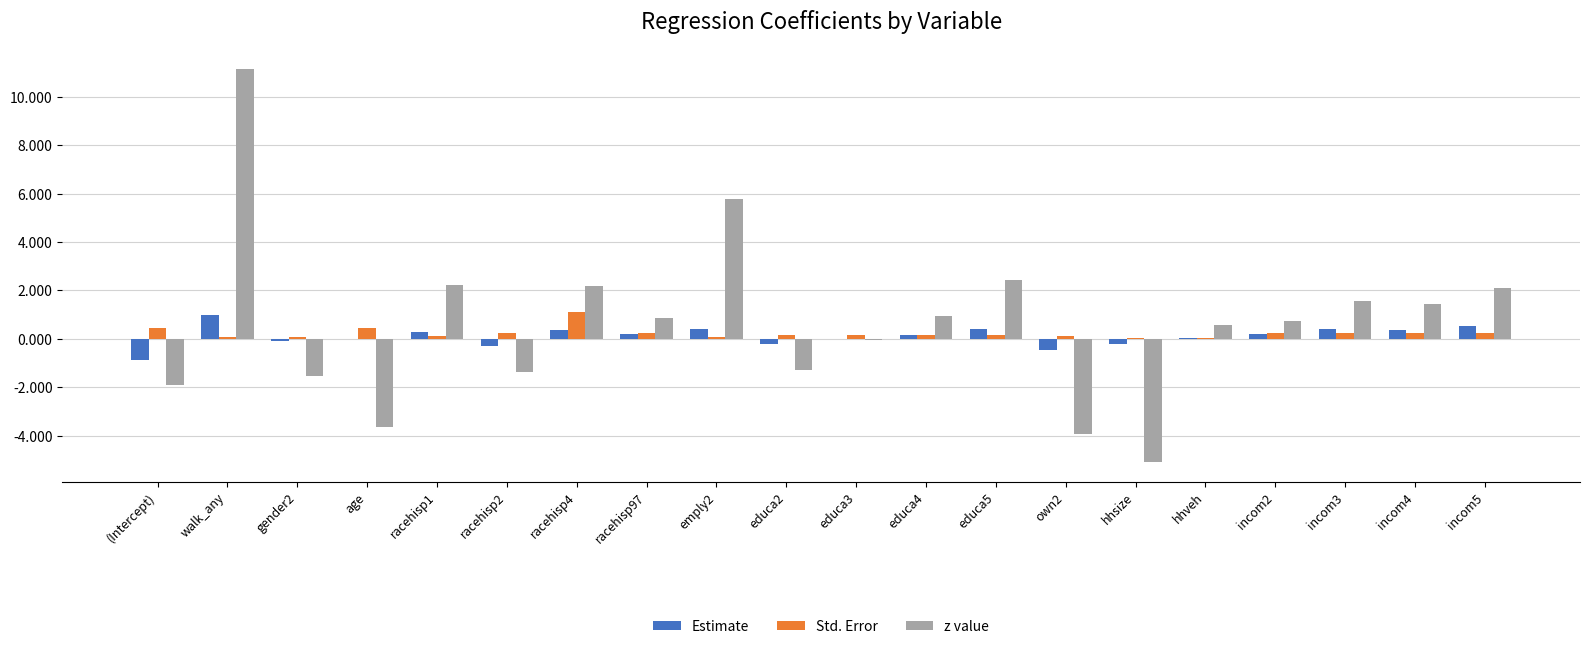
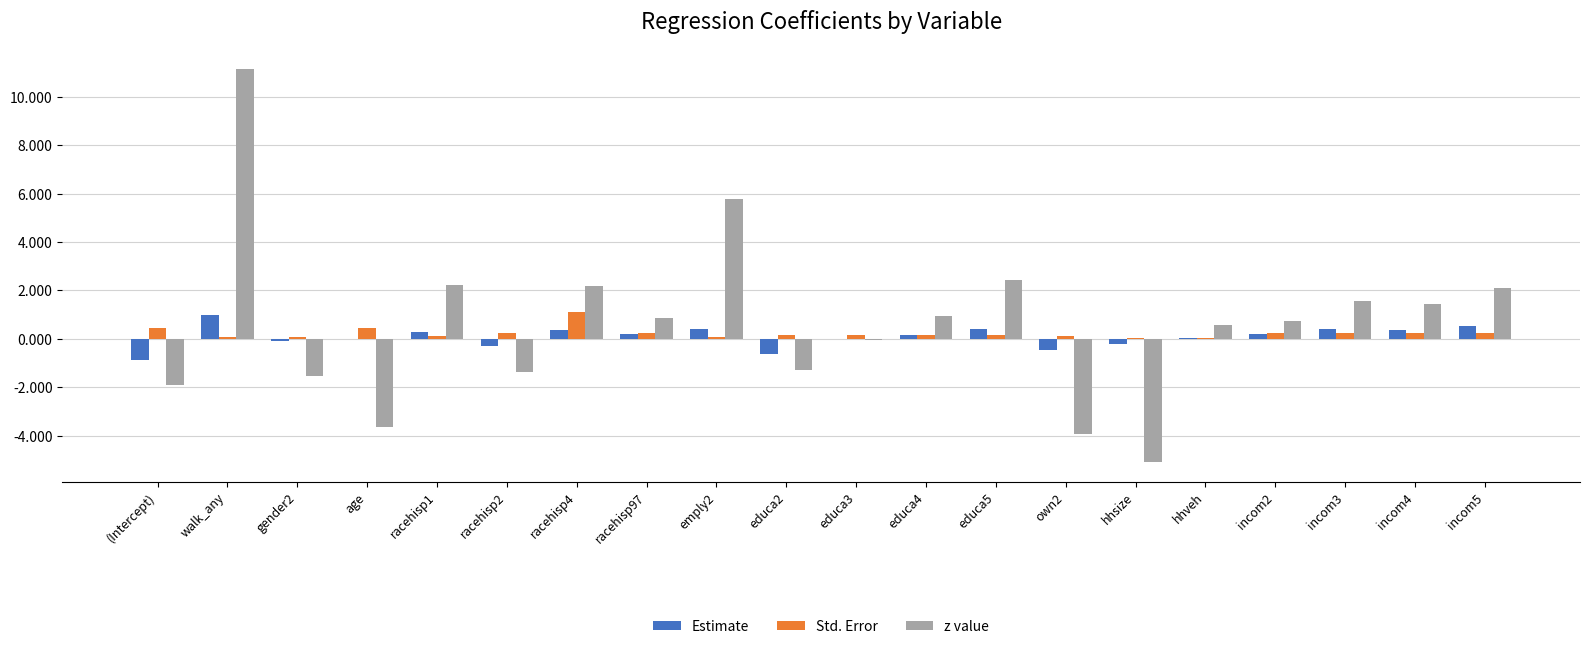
Estimate, educa2: -0.2 -> -0.6
